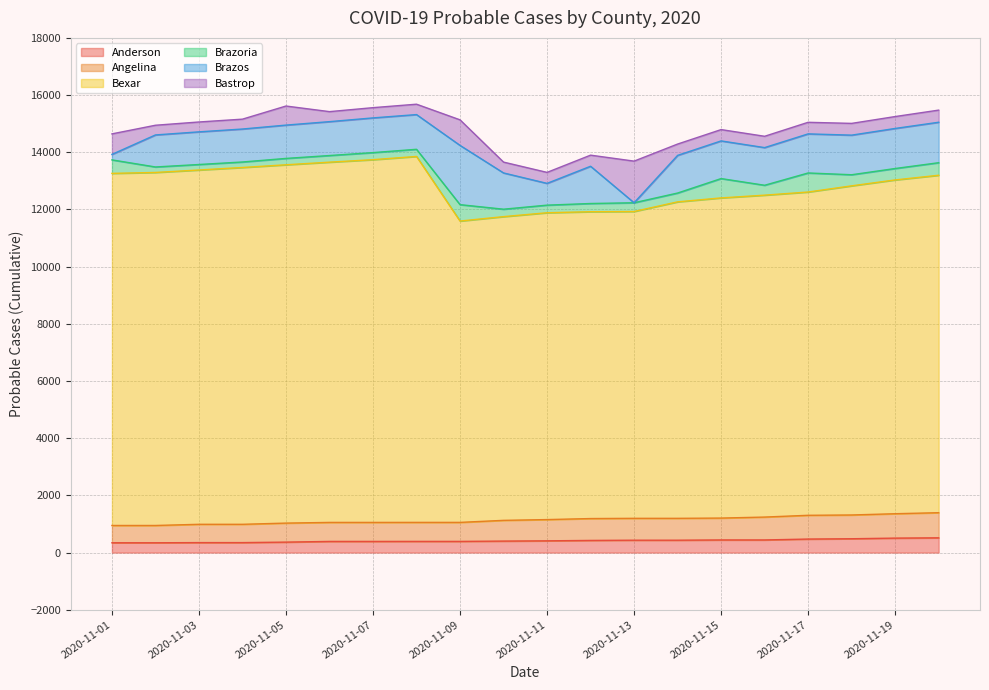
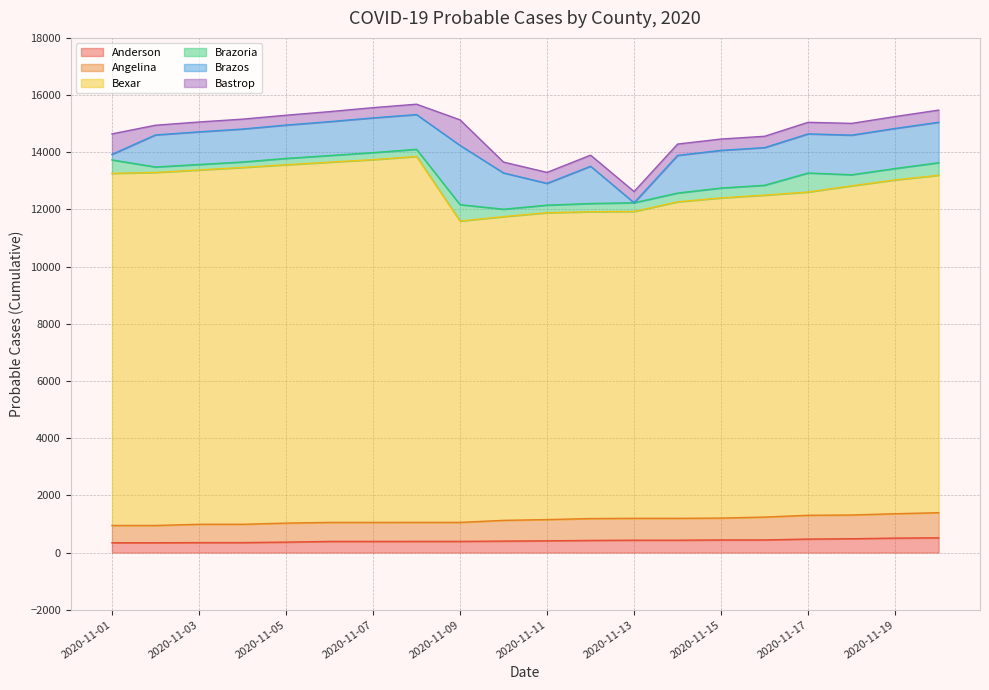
Bastrop, 2020-11-05: 700 -> 300
Bastrop, 2020-11-13: 1500 -> 400
Brazoria, 2020-11-15: 700 -> 300
